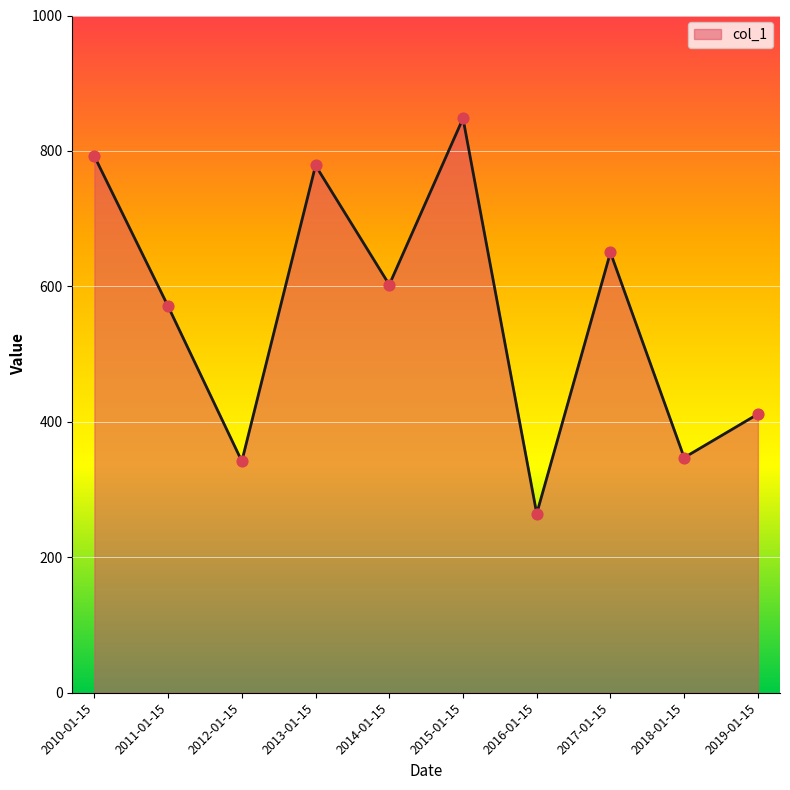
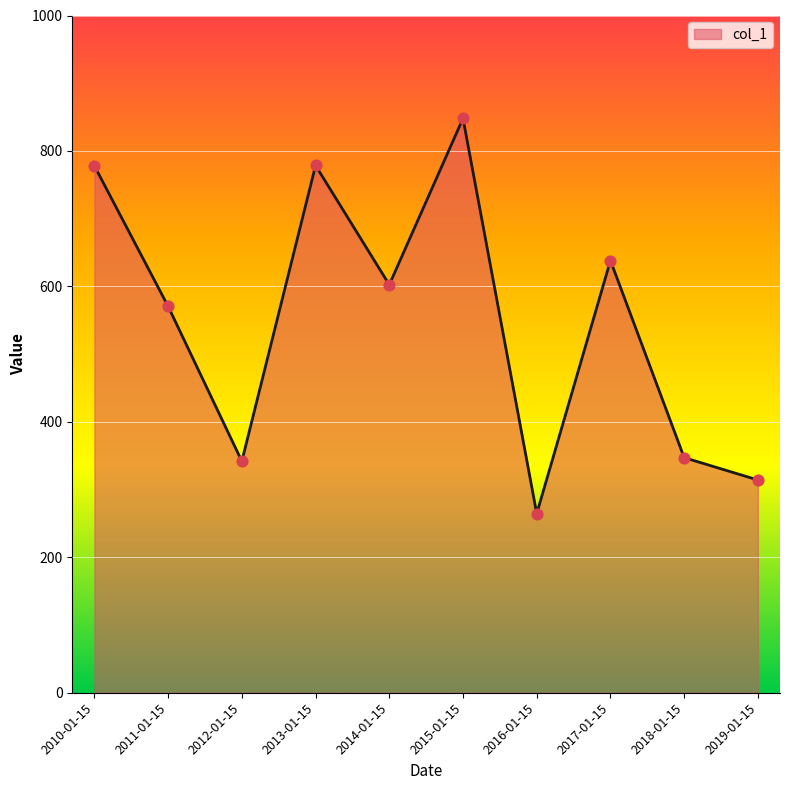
2010-01-15: 790 -> 780
2017-01-15: 650 -> 640
2019-01-15: 410 -> 310
